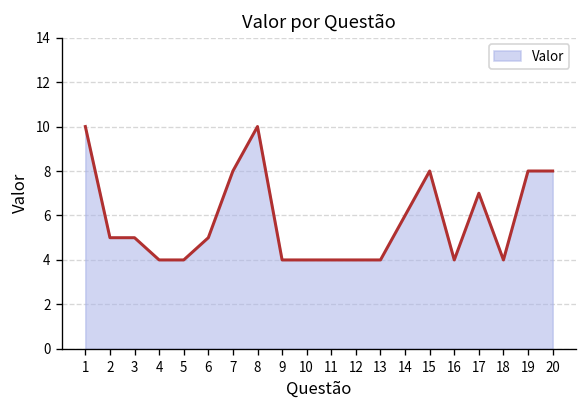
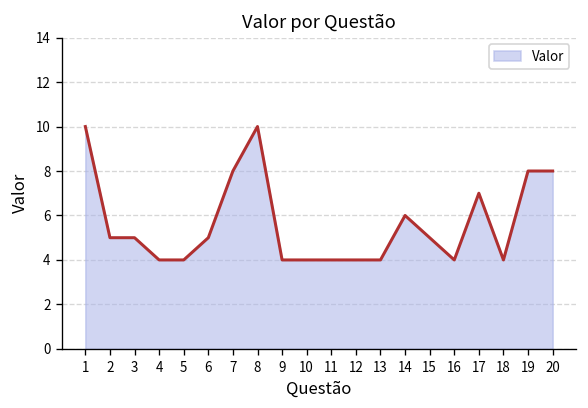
15: 8 -> 5
